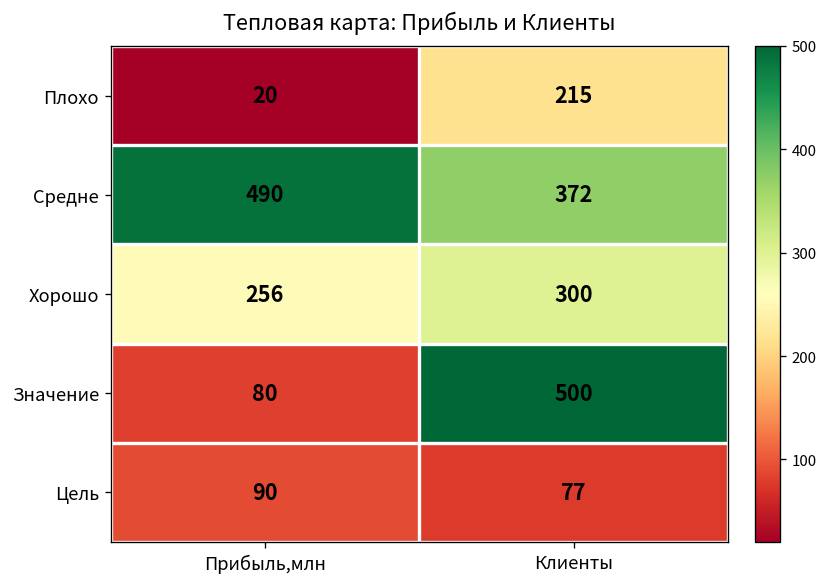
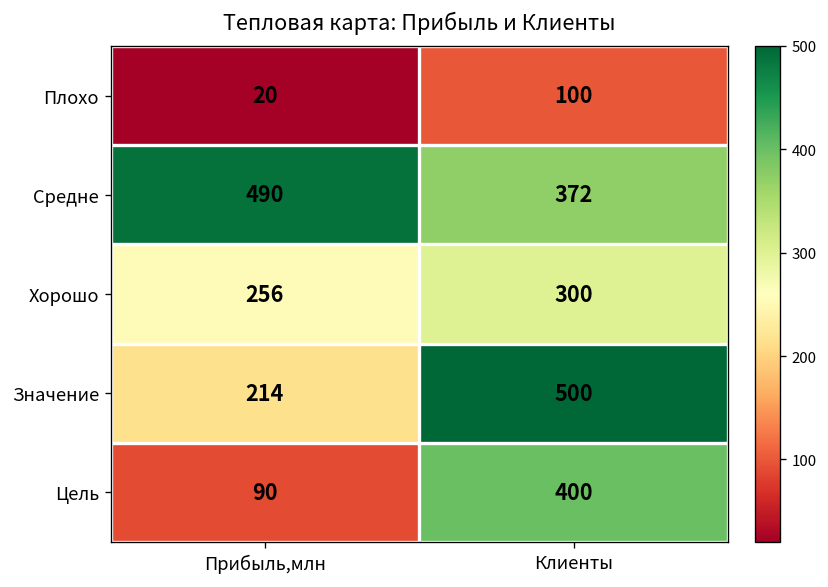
Плохо, Клиенты: 215 -> 100
Значение, Прибыль,млн: 80 -> 214
Цель, Клиенты: 77 -> 400
